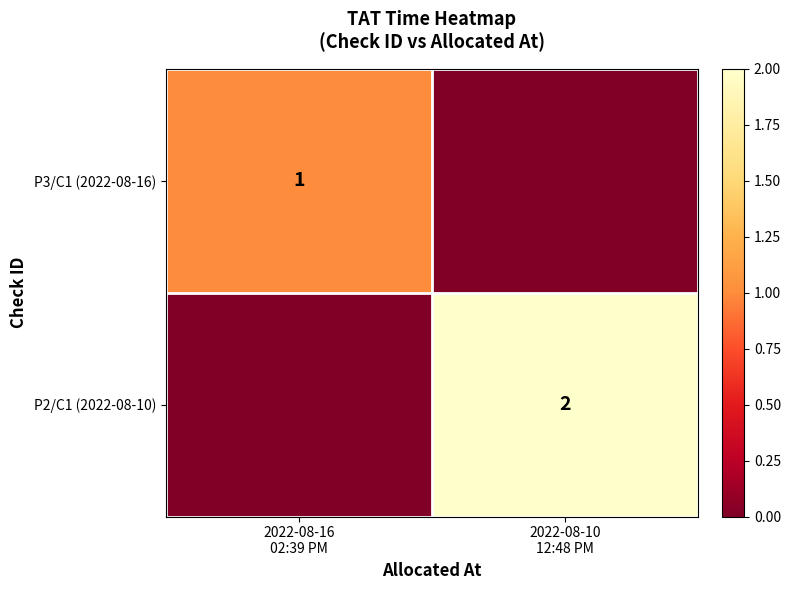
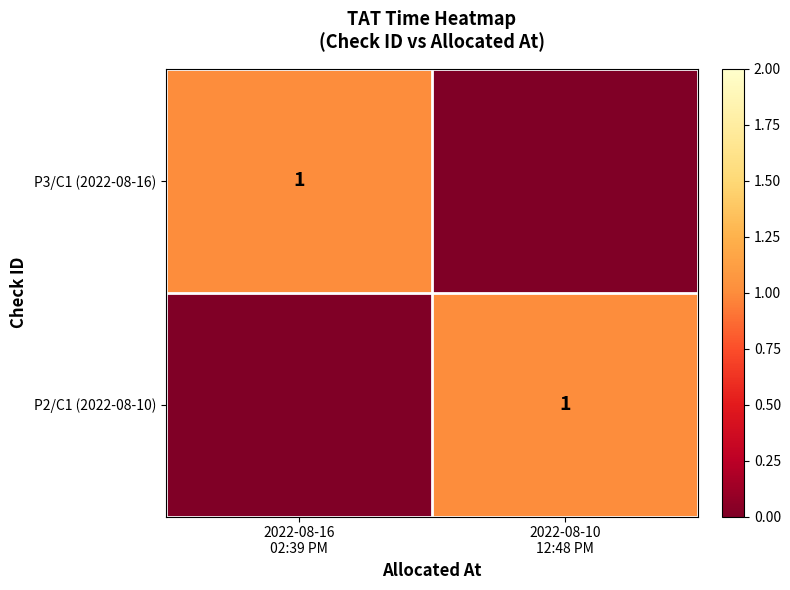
P2/C1 (2022-08-10), 2022-08-10 12:48 PM: 2 -> 1
